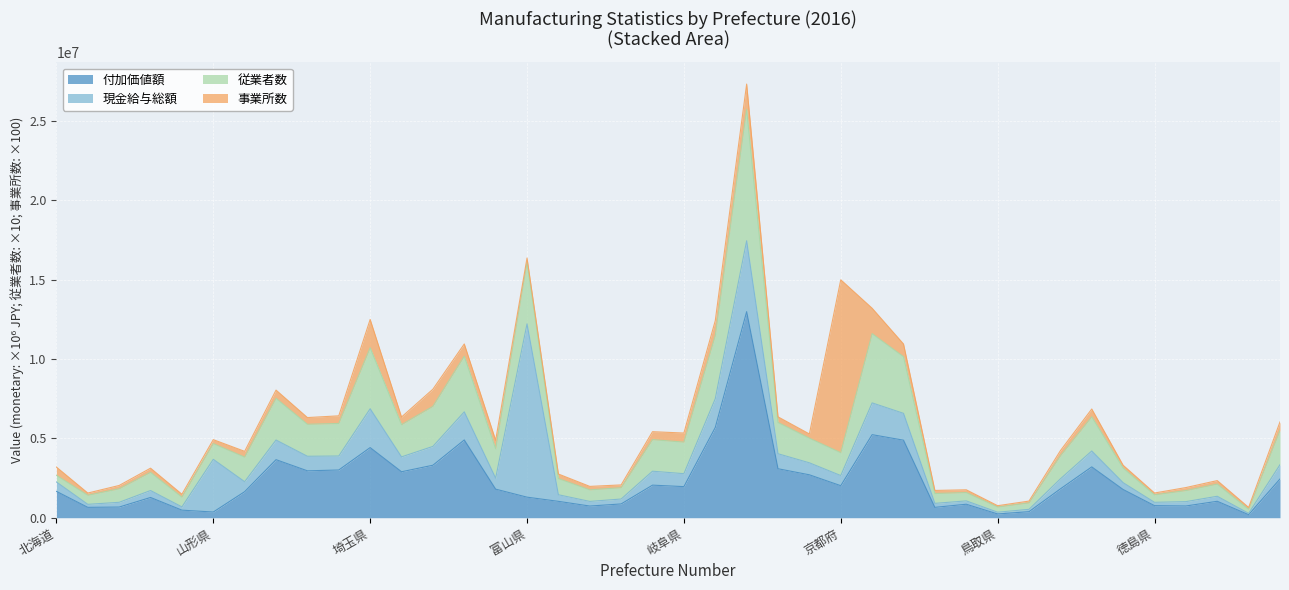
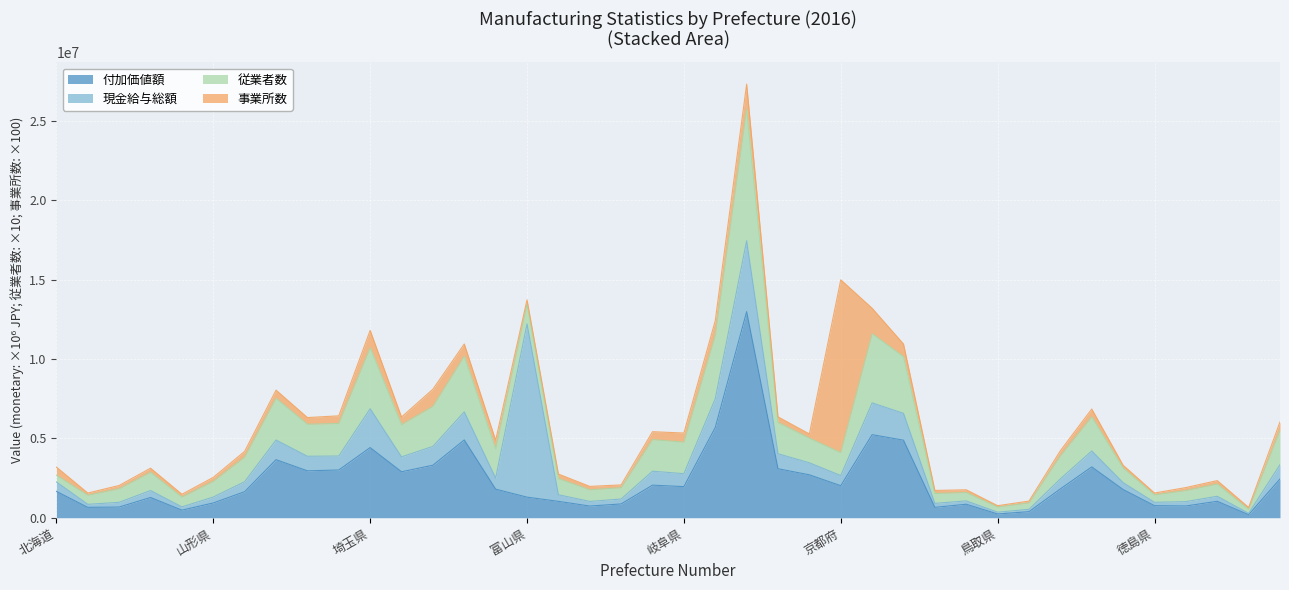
付加価値額, 山形県: 400000 -> 900000
現金給与総額, 山形県: 3300000 -> 400000
事業所数, 埼玉県: 1800000 -> 1100000
従業者数, 富山県: 3900000 -> 1200000
